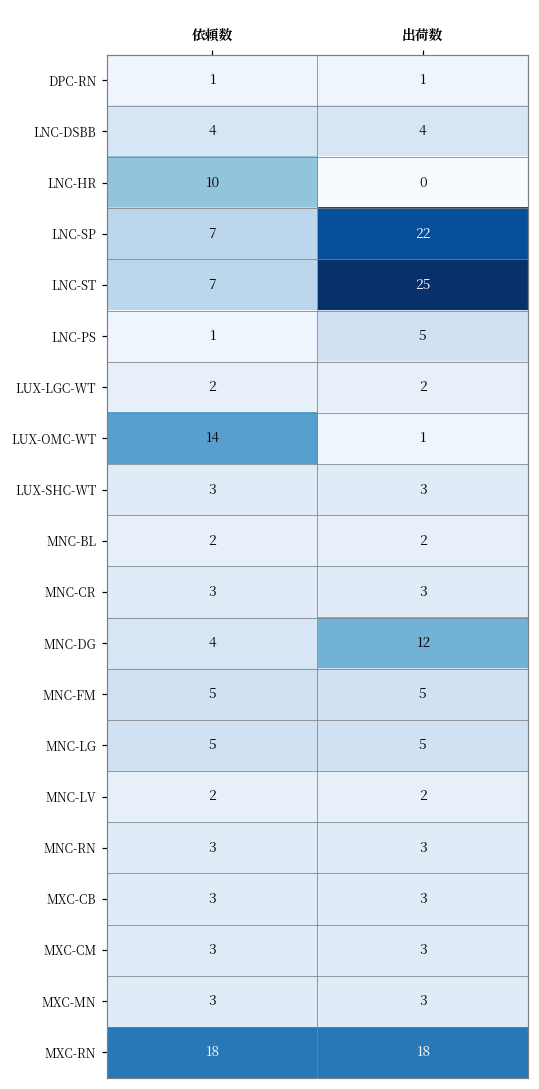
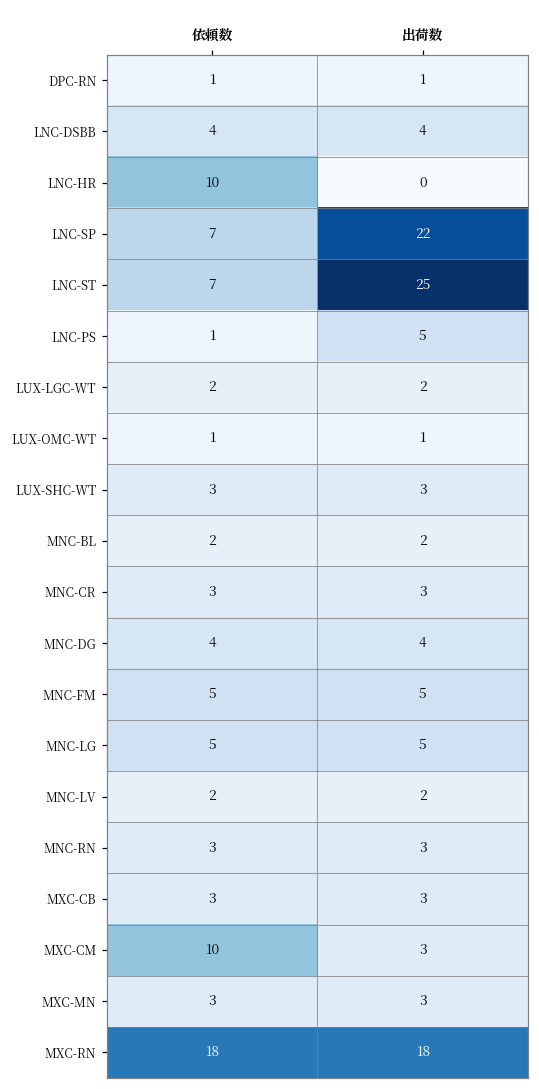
LUX-OMC-WT, 依頼数: 14 -> 1
MNC-DG, 出荷数: 12 -> 4
MXC-CM, 依頼数: 3 -> 10
